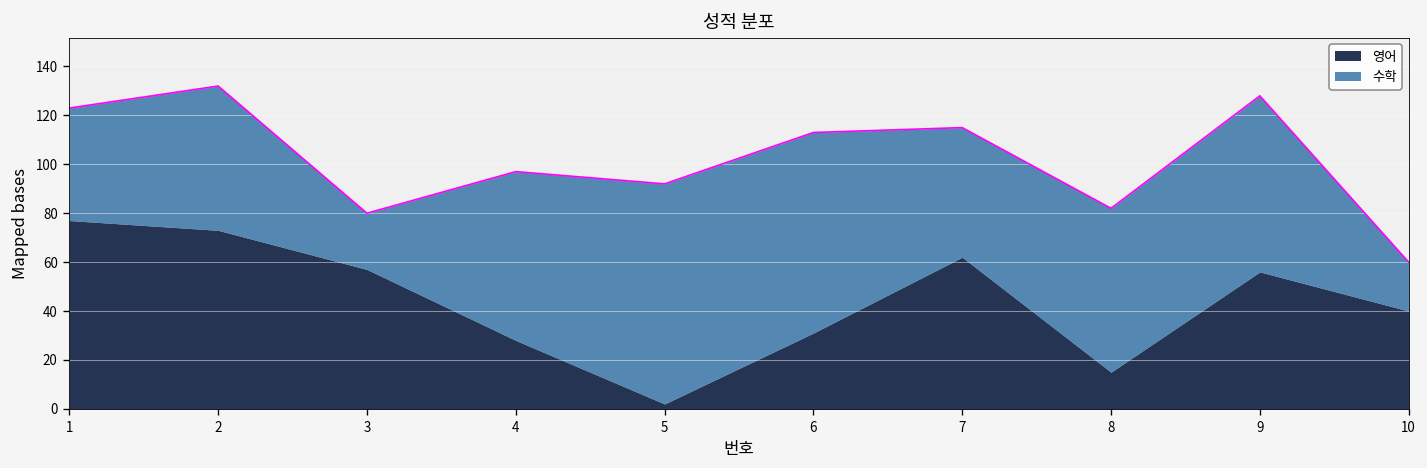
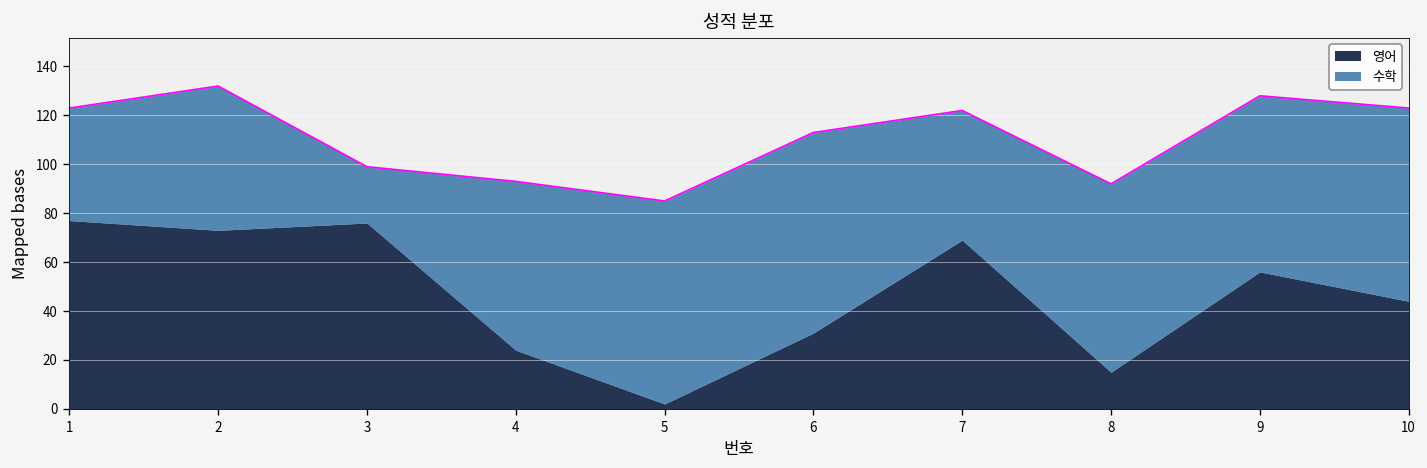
영어, 3: 57 -> 76
영어, 4: 28 -> 24
수학, 5: 90 -> 83
영어, 7: 62 -> 69
수학, 8: 67 -> 77
영어, 10: 40 -> 44
수학, 10: 20 -> 79
